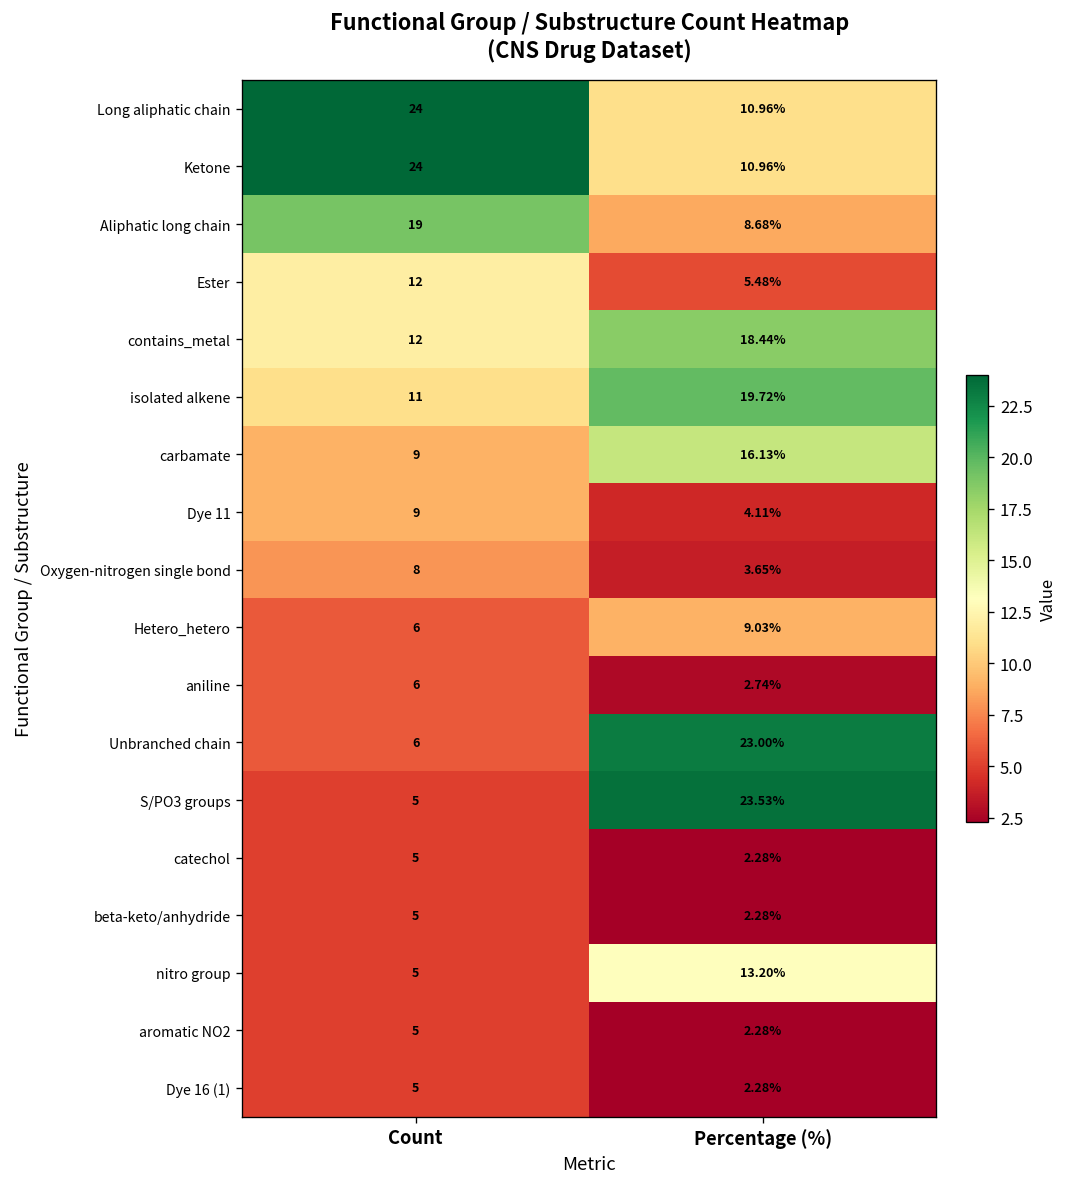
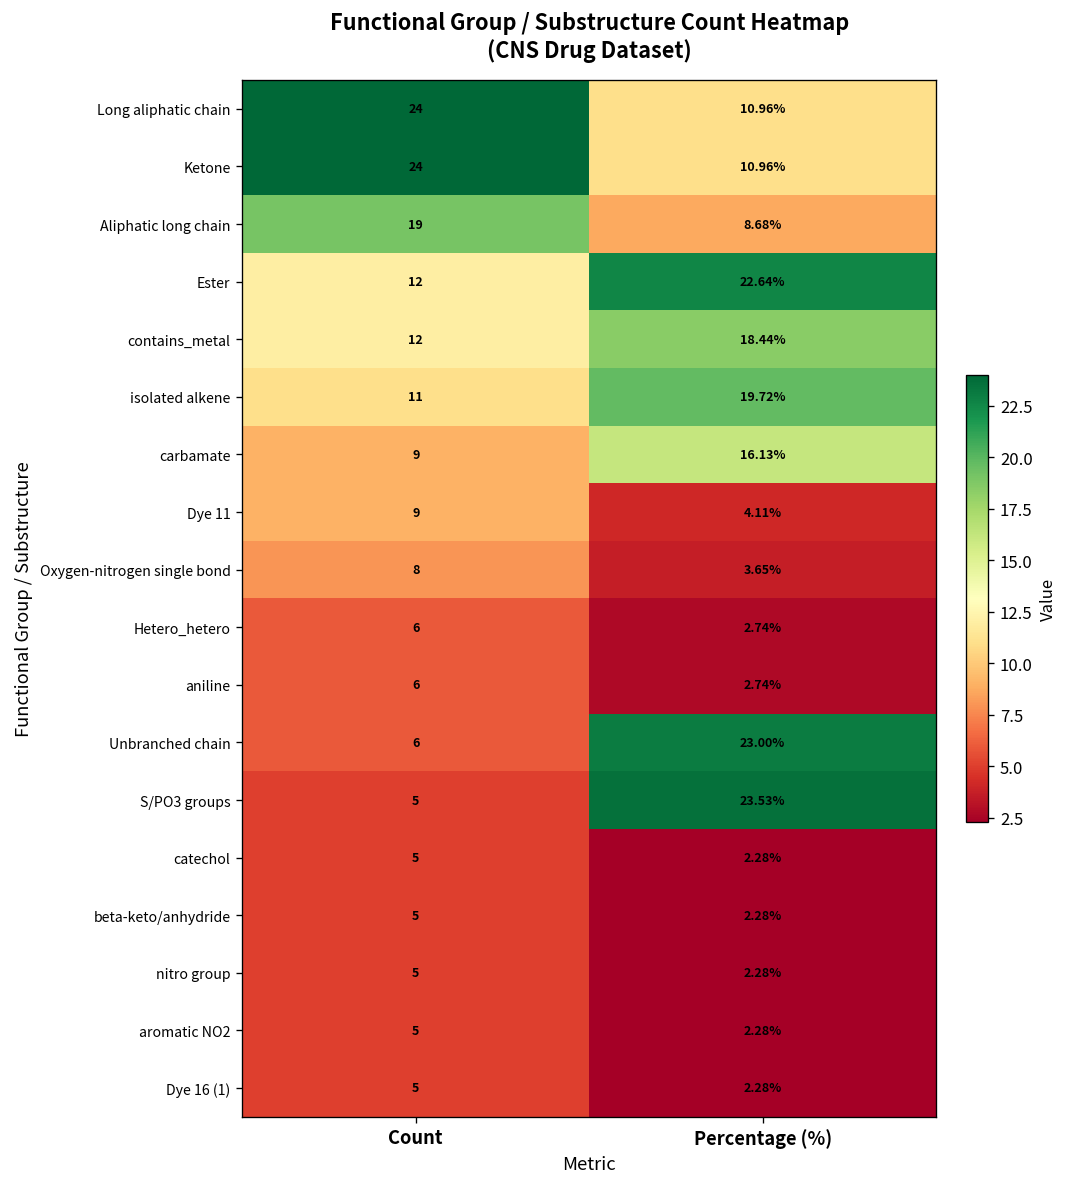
Ester, Percentage (%): 5.48% -> 22.64%
Hetero_hetero, Percentage (%): 9.03% -> 2.74%
nitro group, Percentage (%): 13.20% -> 2.28%
